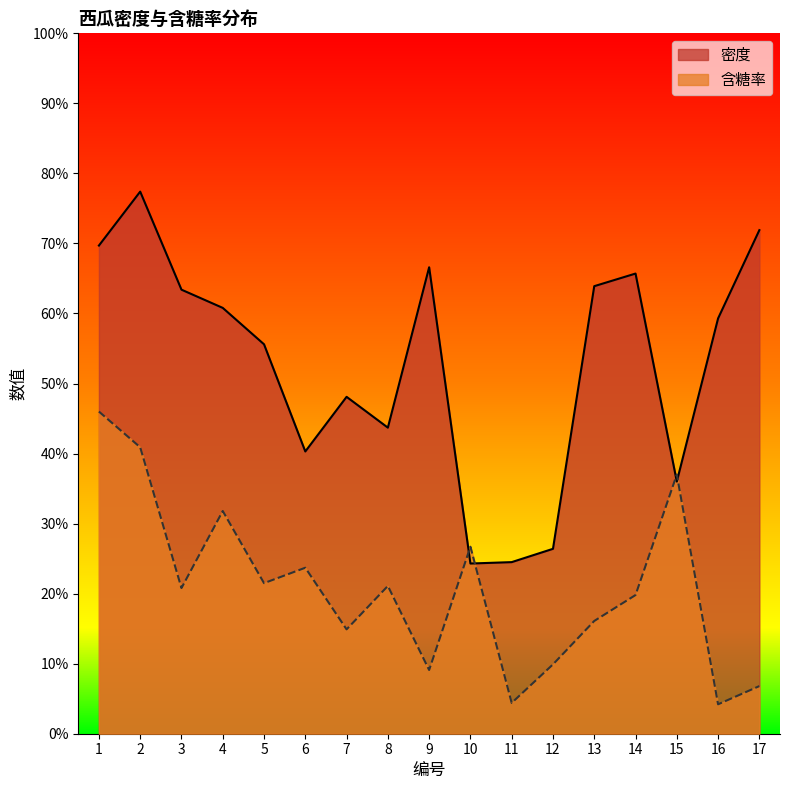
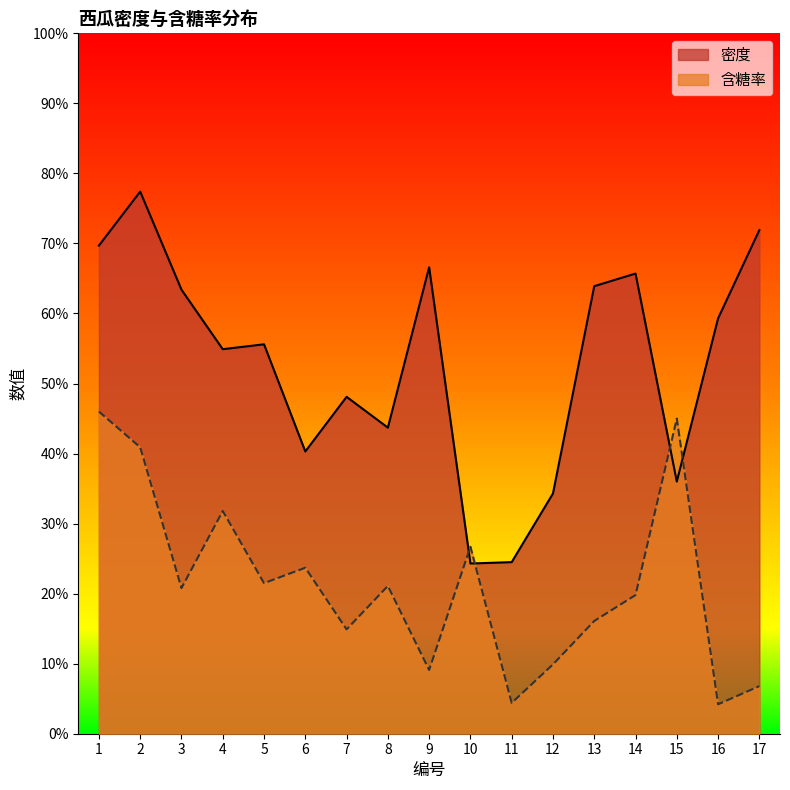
密度, 4: 61% -> 55%
密度, 12: 26% -> 34%
含糖率, 15: 37% -> 45%
